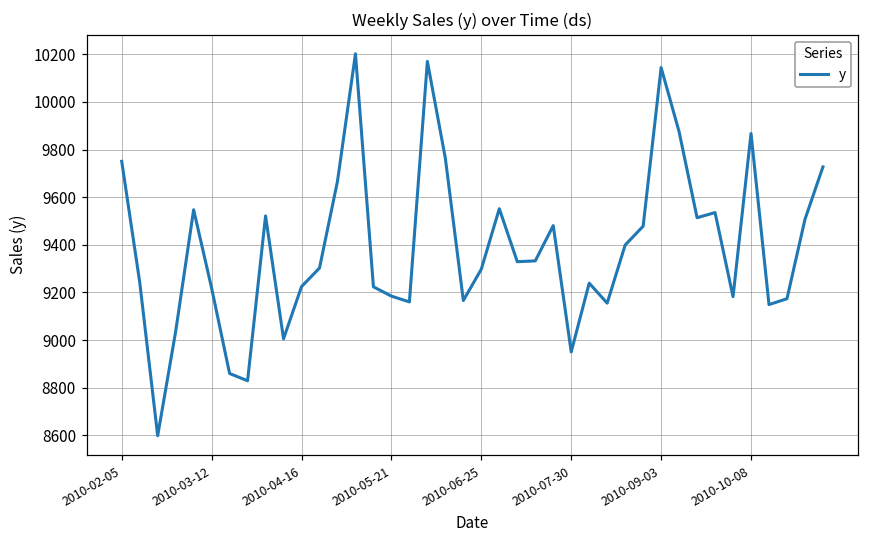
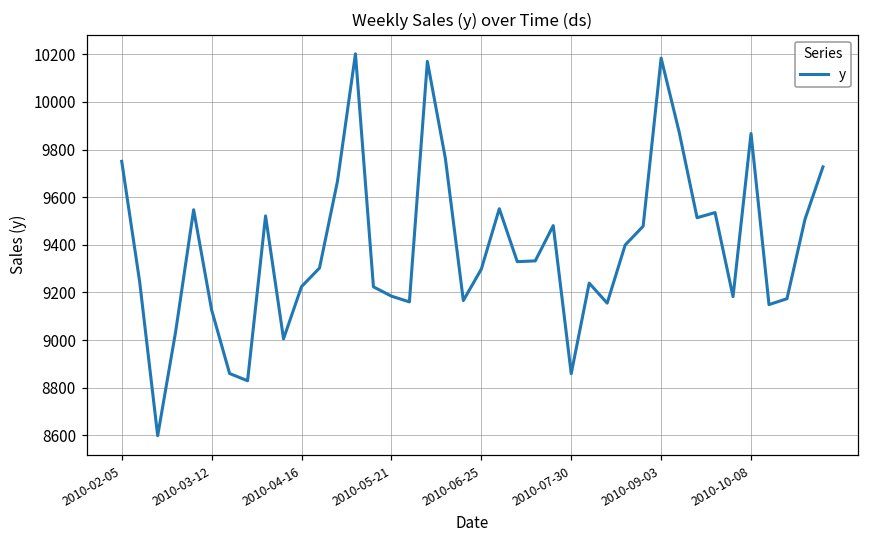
2010-03-12: 9220 -> 9130
2010-07-30: 8950 -> 8860
2010-09-03: 10140 -> 10180
